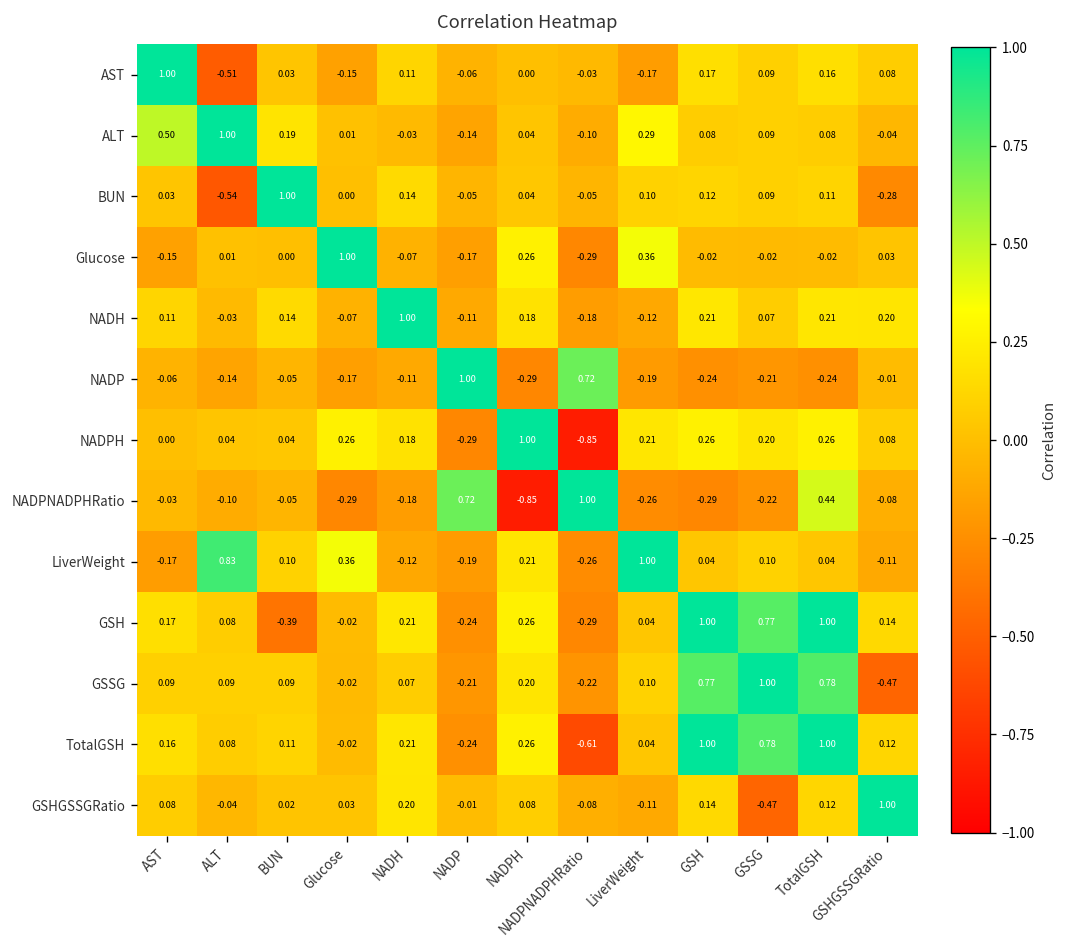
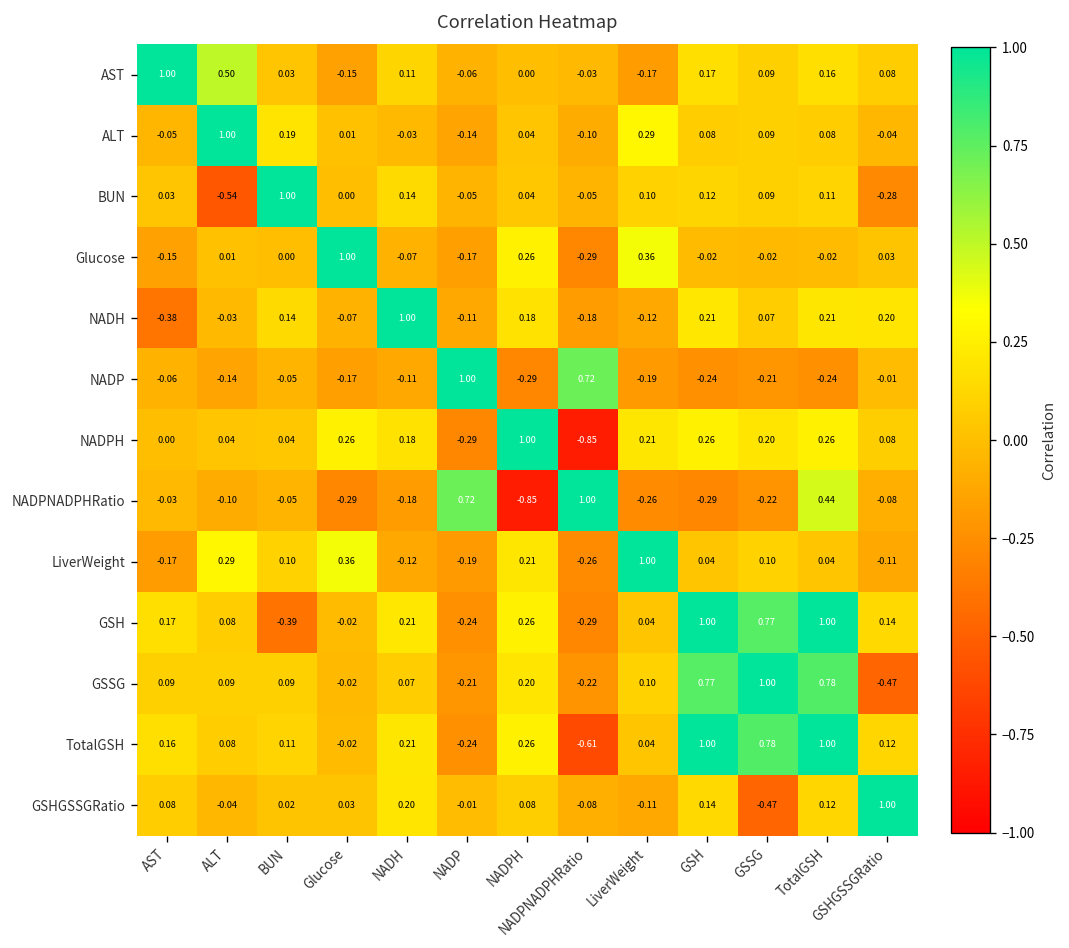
AST, ALT: -0.51 -> 0.50
ALT, AST: 0.50 -> -0.05
NADH, AST: 0.11 -> -0.38
LiverWeight, ALT: 0.83 -> 0.29
